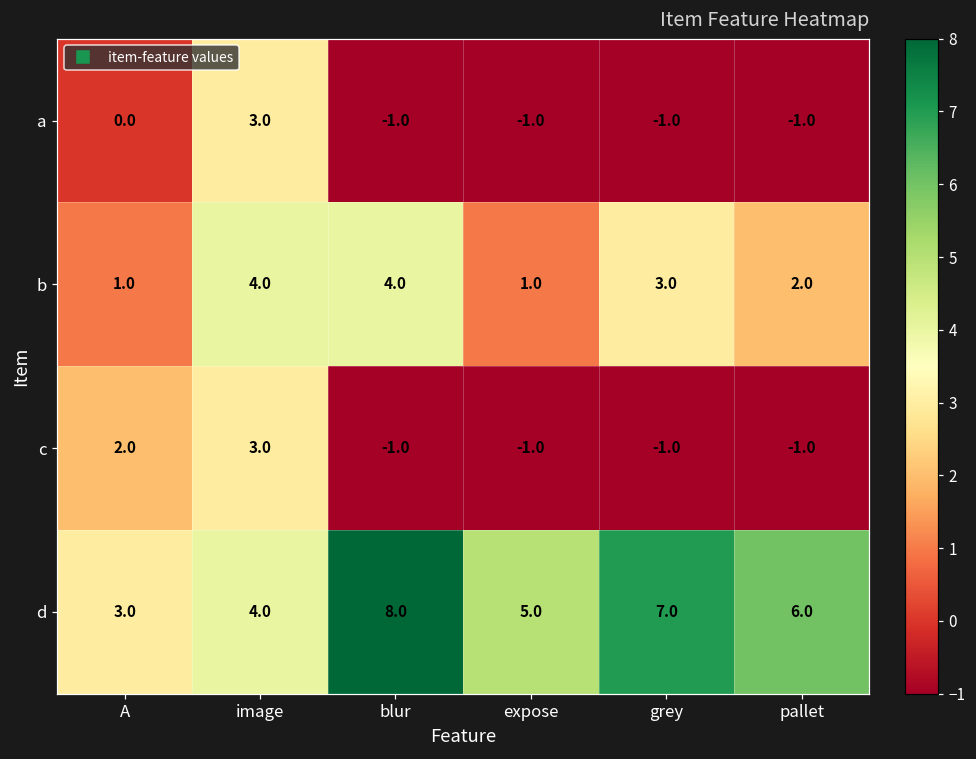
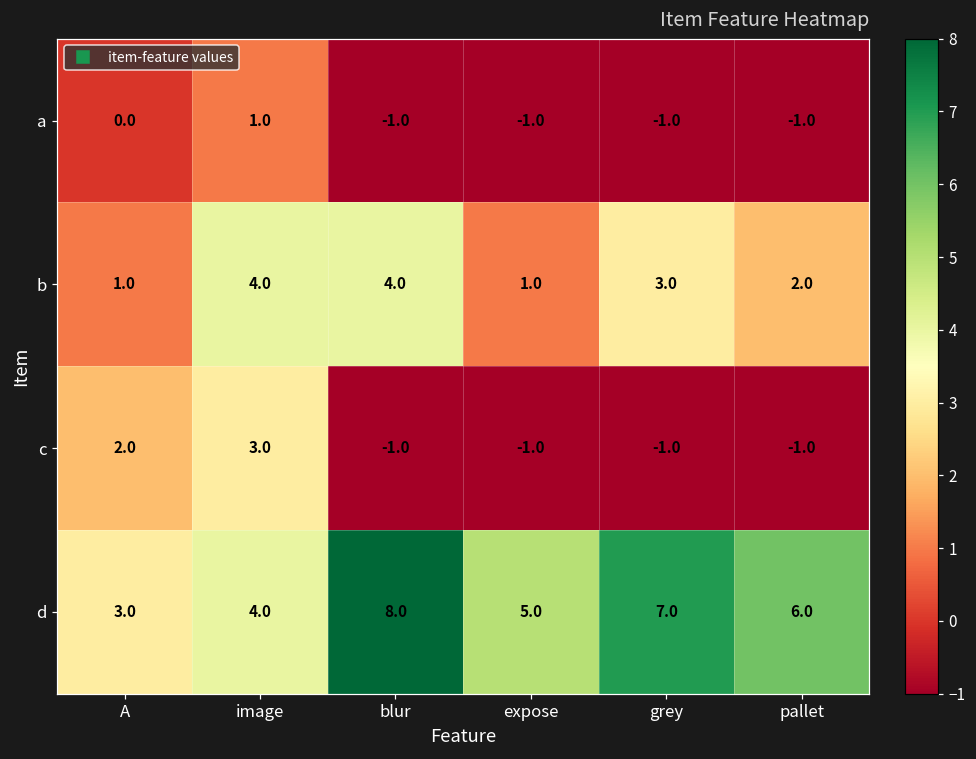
a, image: 3.0 -> 1.0
